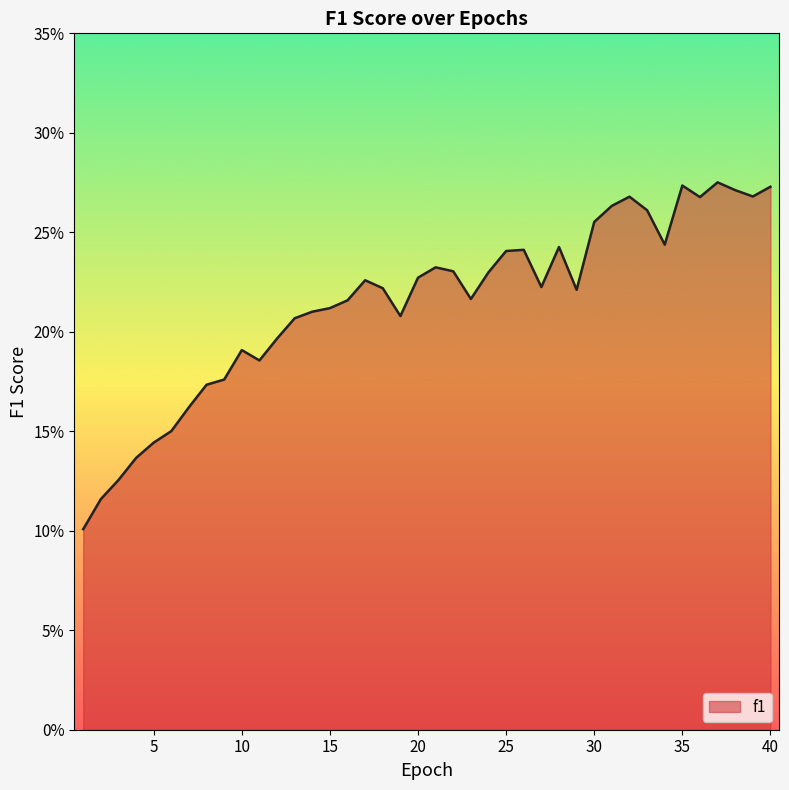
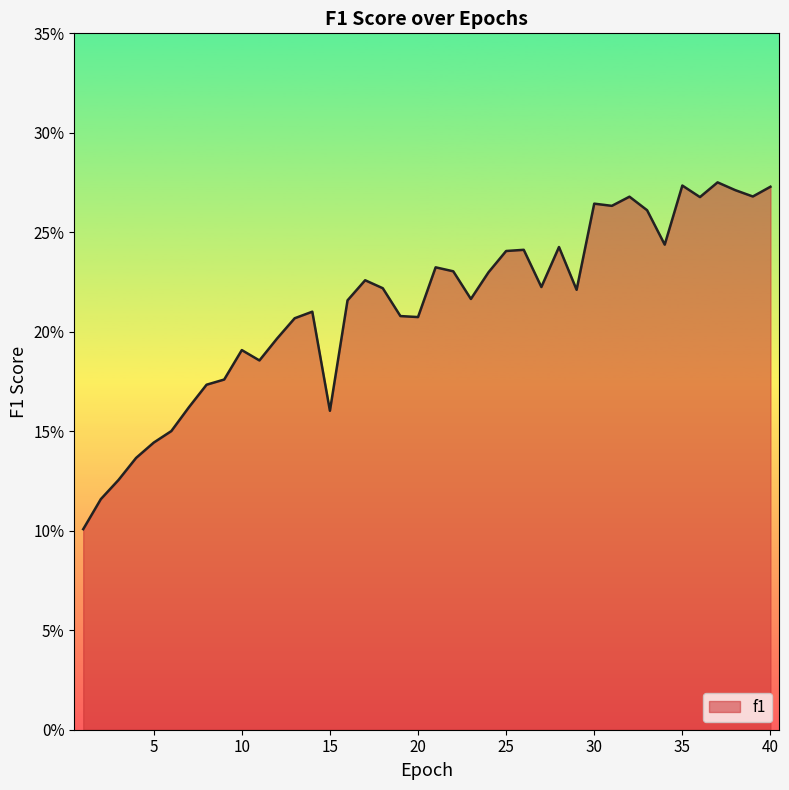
15: 21.2% -> 16.0%
20: 22.7% -> 20.7%
30: 25.5% -> 26.4%
